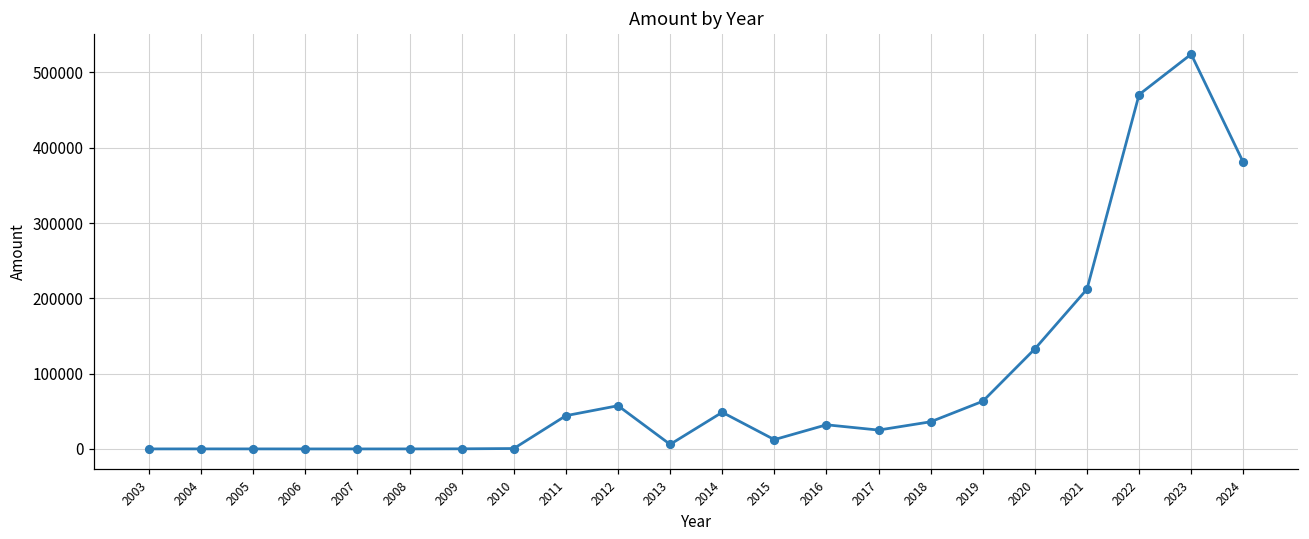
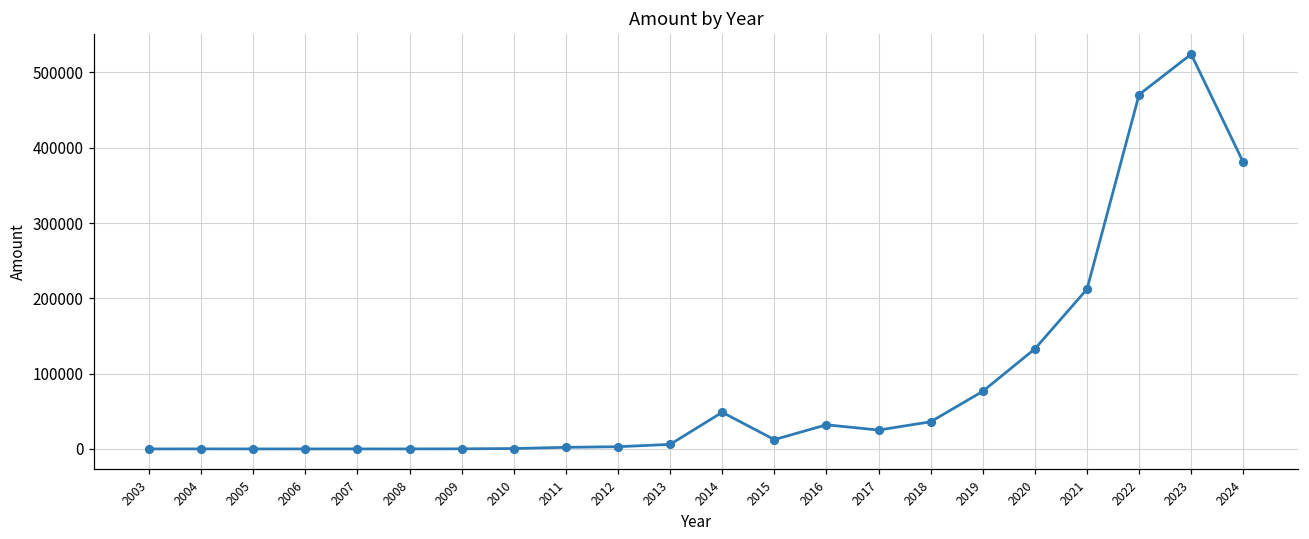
2011: 40000 -> 0
2012: 60000 -> 0
2019: 60000 -> 80000
